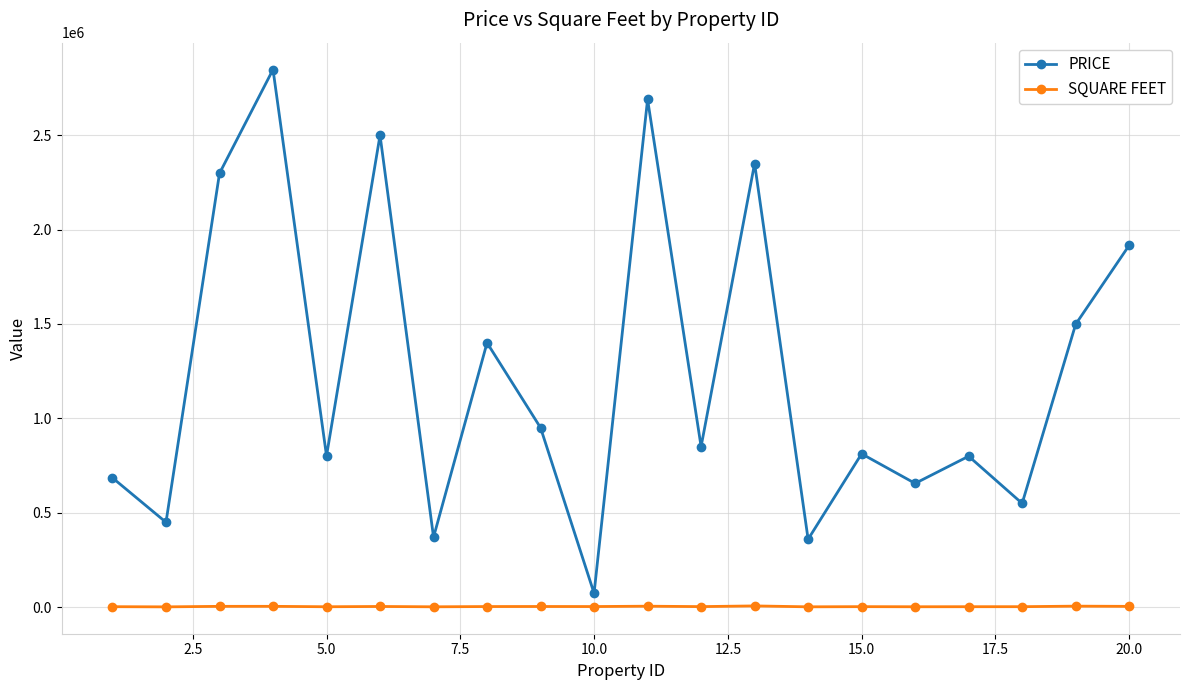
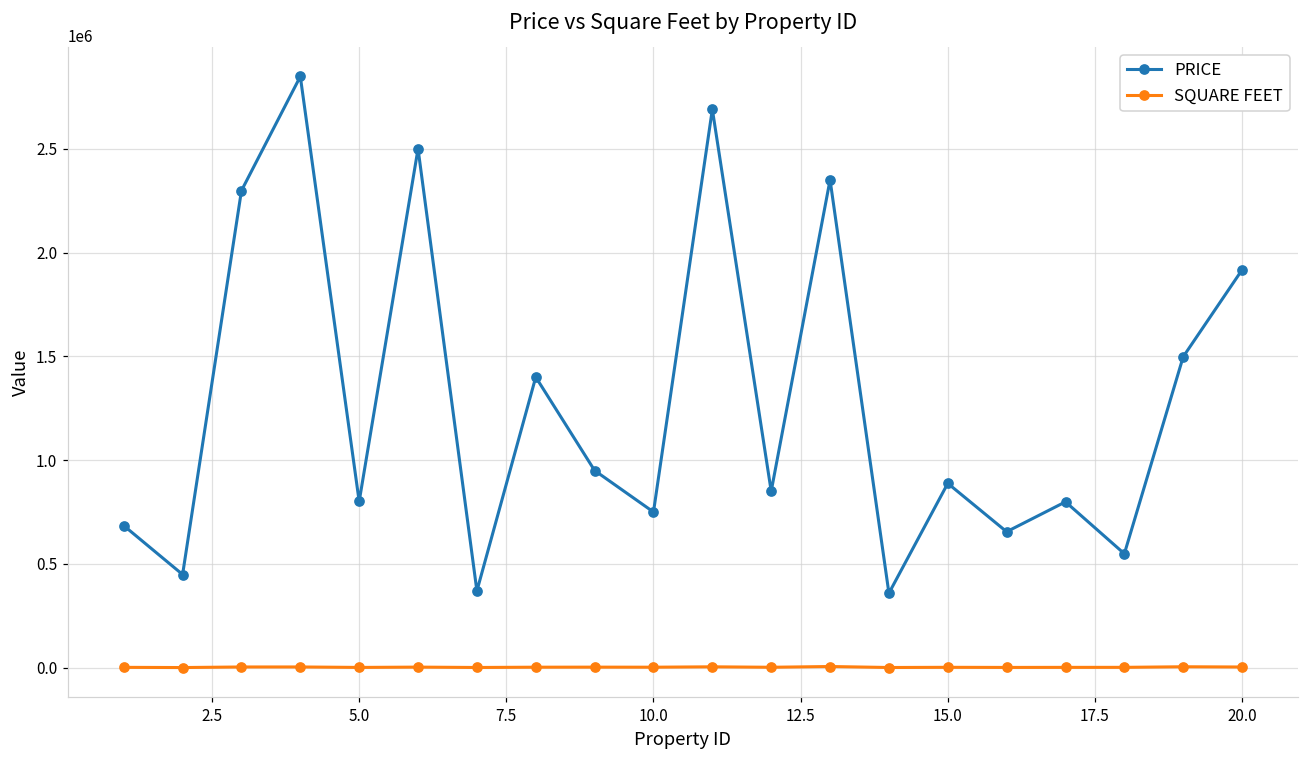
PRICE, 10.0: 70000 -> 750000
PRICE, 15.0: 810000 -> 890000
